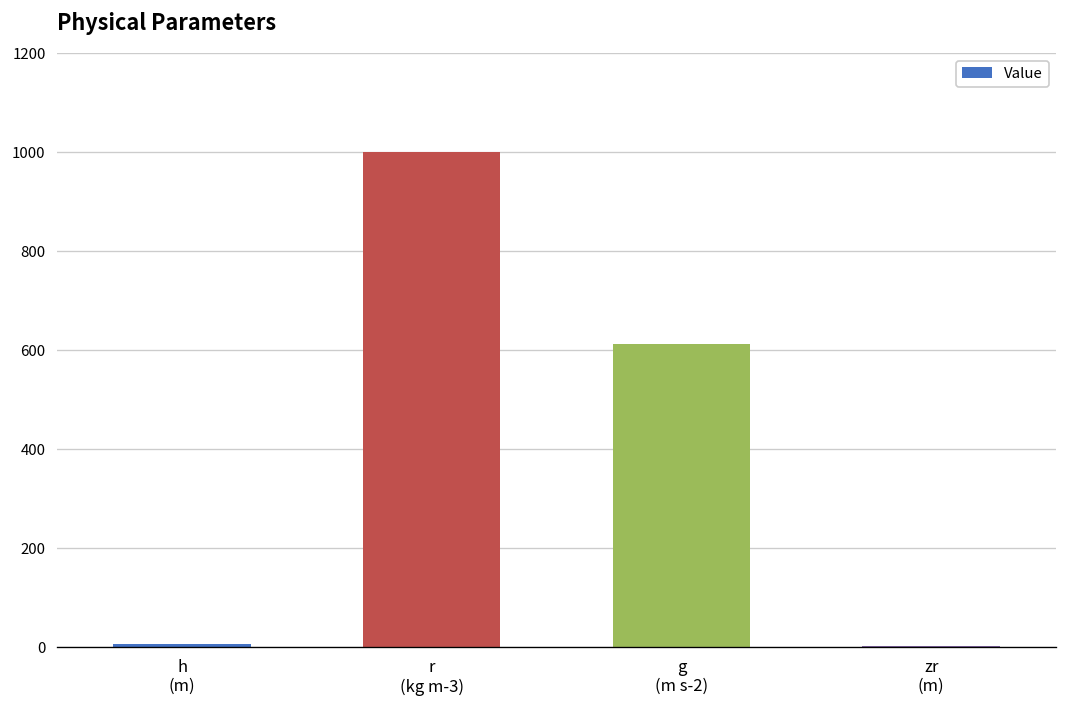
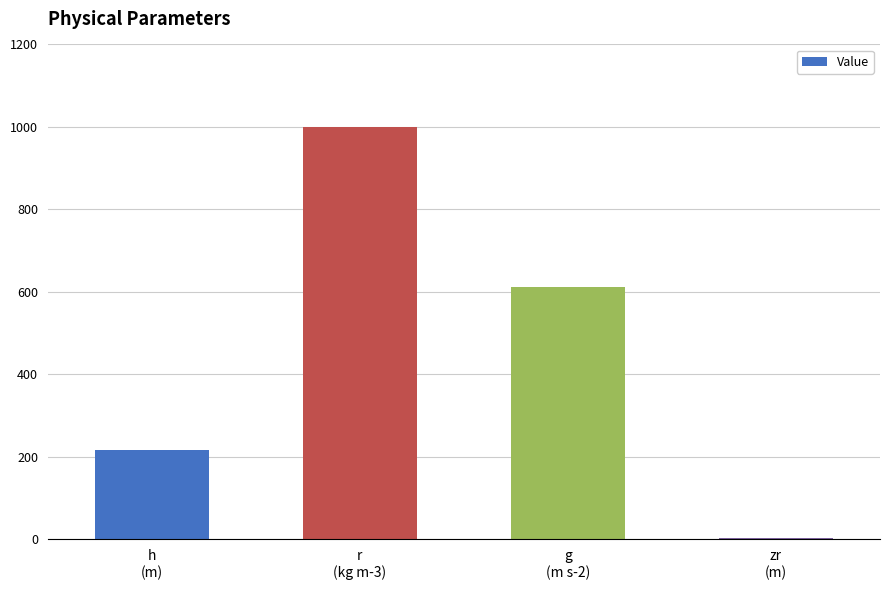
h (m): 10 -> 220
